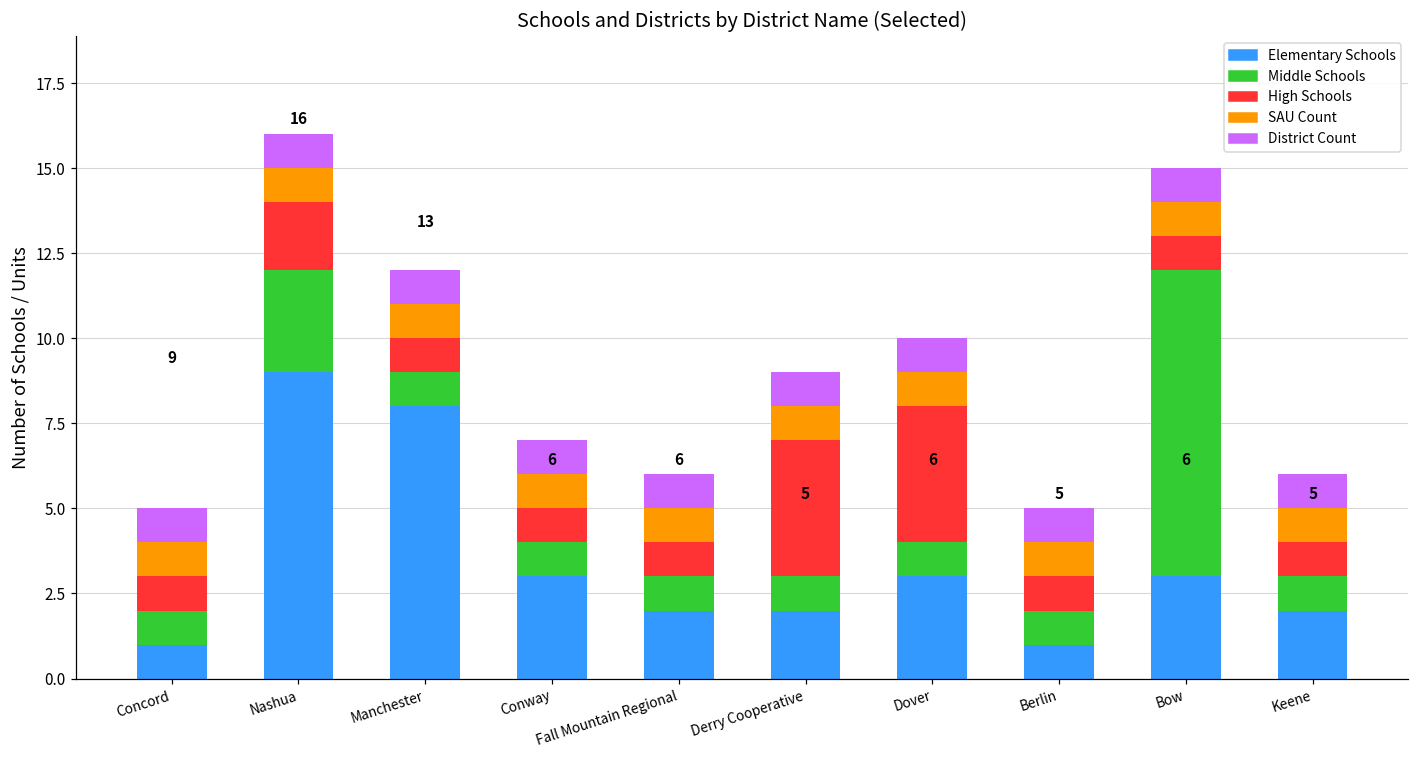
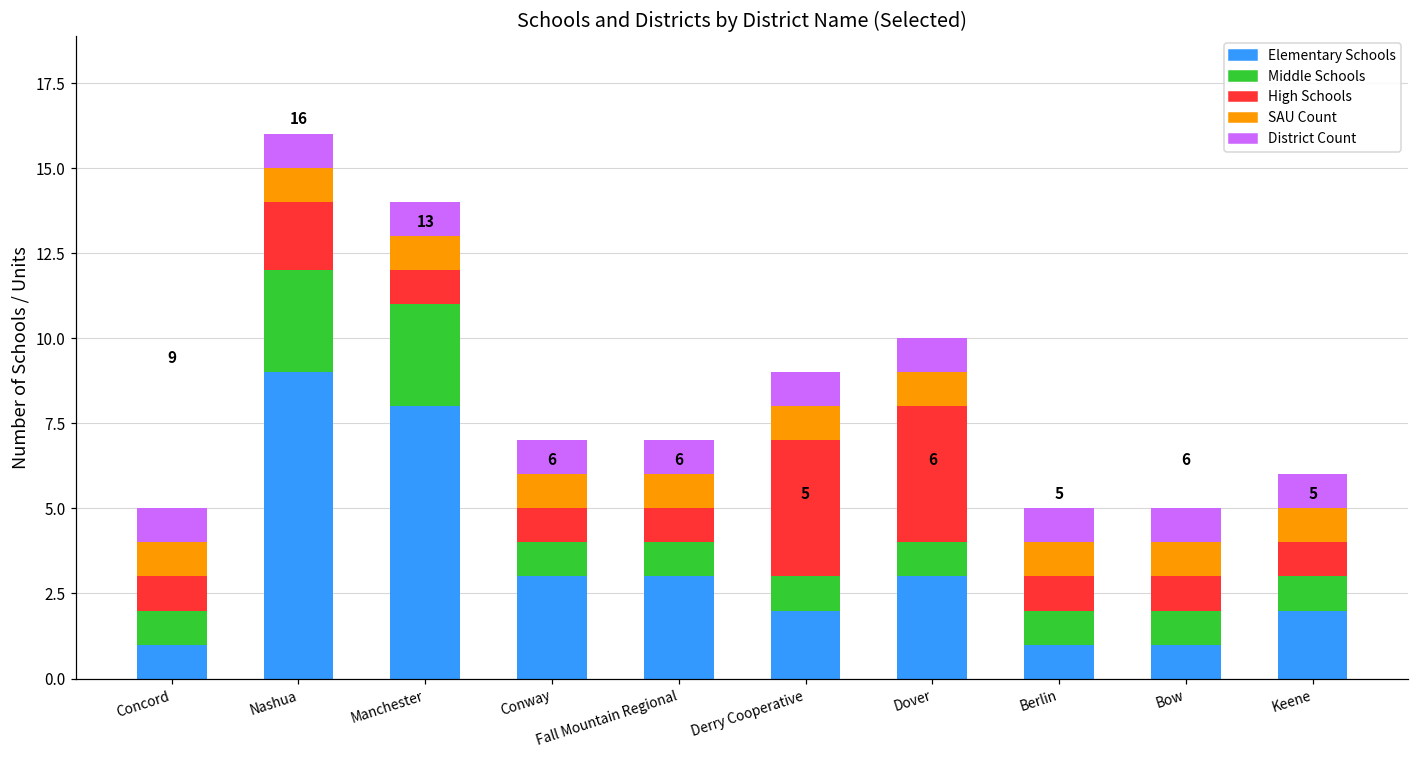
Middle Schools, Manchester: 1 -> 3
Elementary Schools, Fall Mountain Regional: 2 -> 3
Elementary Schools, Bow: 3 -> 1
Middle Schools, Bow: 9 -> 1
